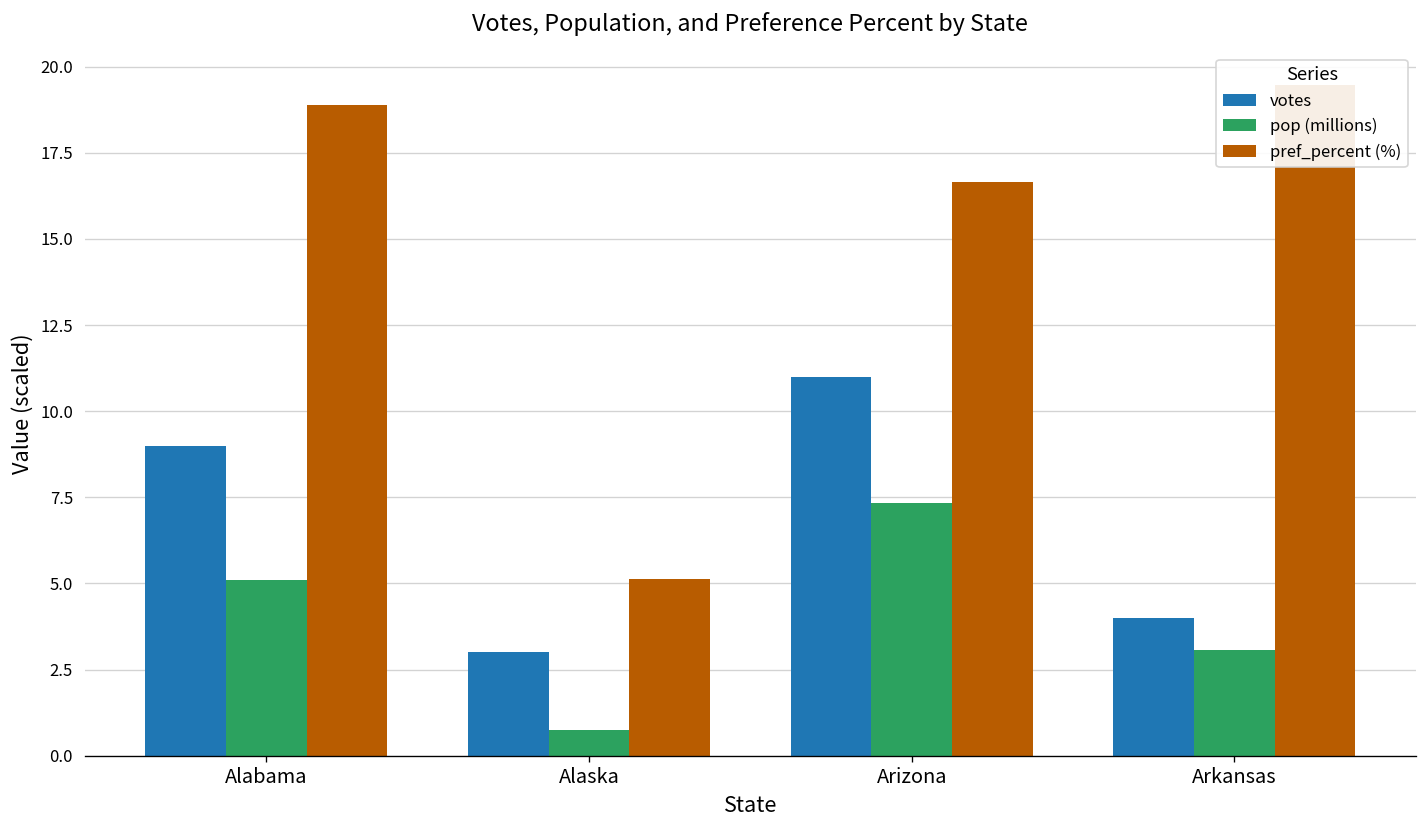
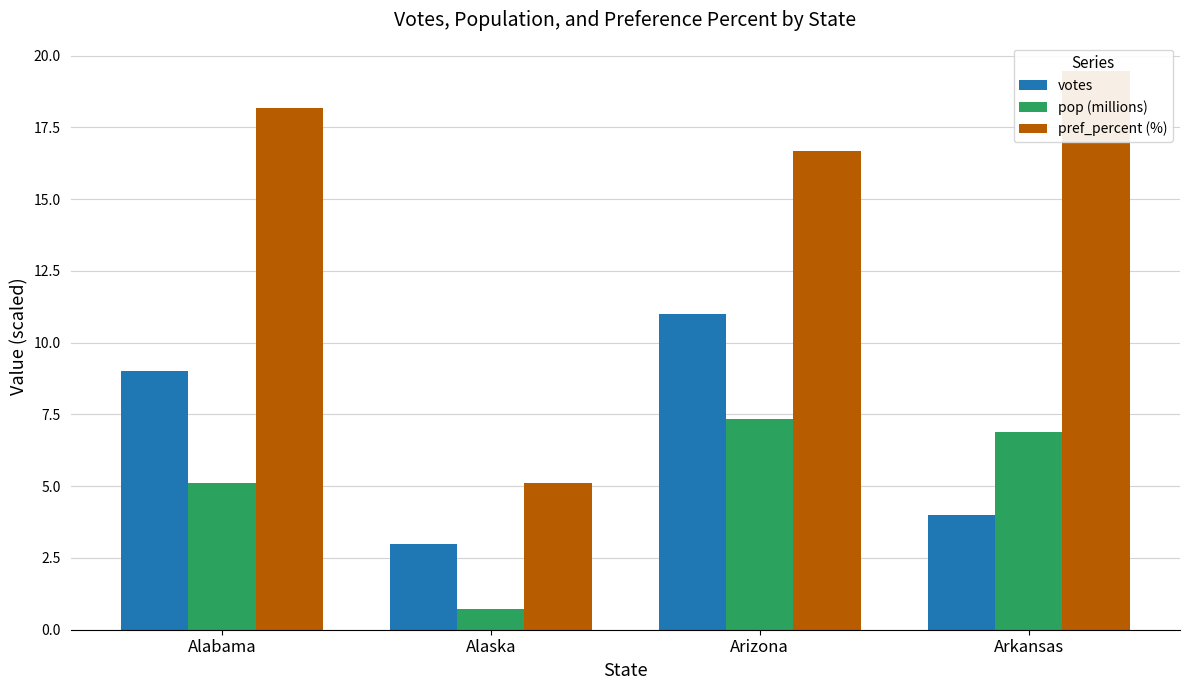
pref_percent (%), Alabama: 18.9 -> 18.2
pop (millions), Arkansas: 3.1 -> 6.9
